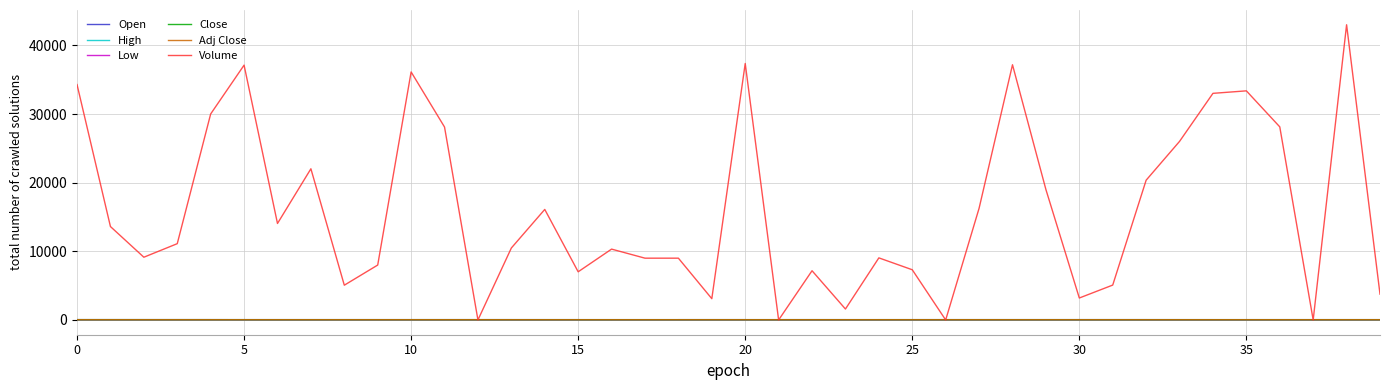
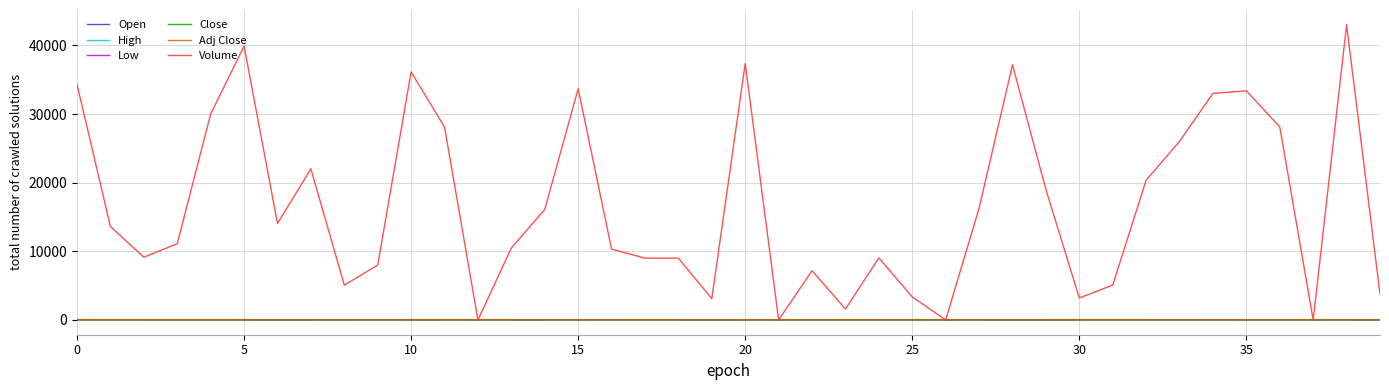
Volume, 5: 37000 -> 40000
Volume, 15: 7000 -> 34000
Volume, 25: 7000 -> 3000
